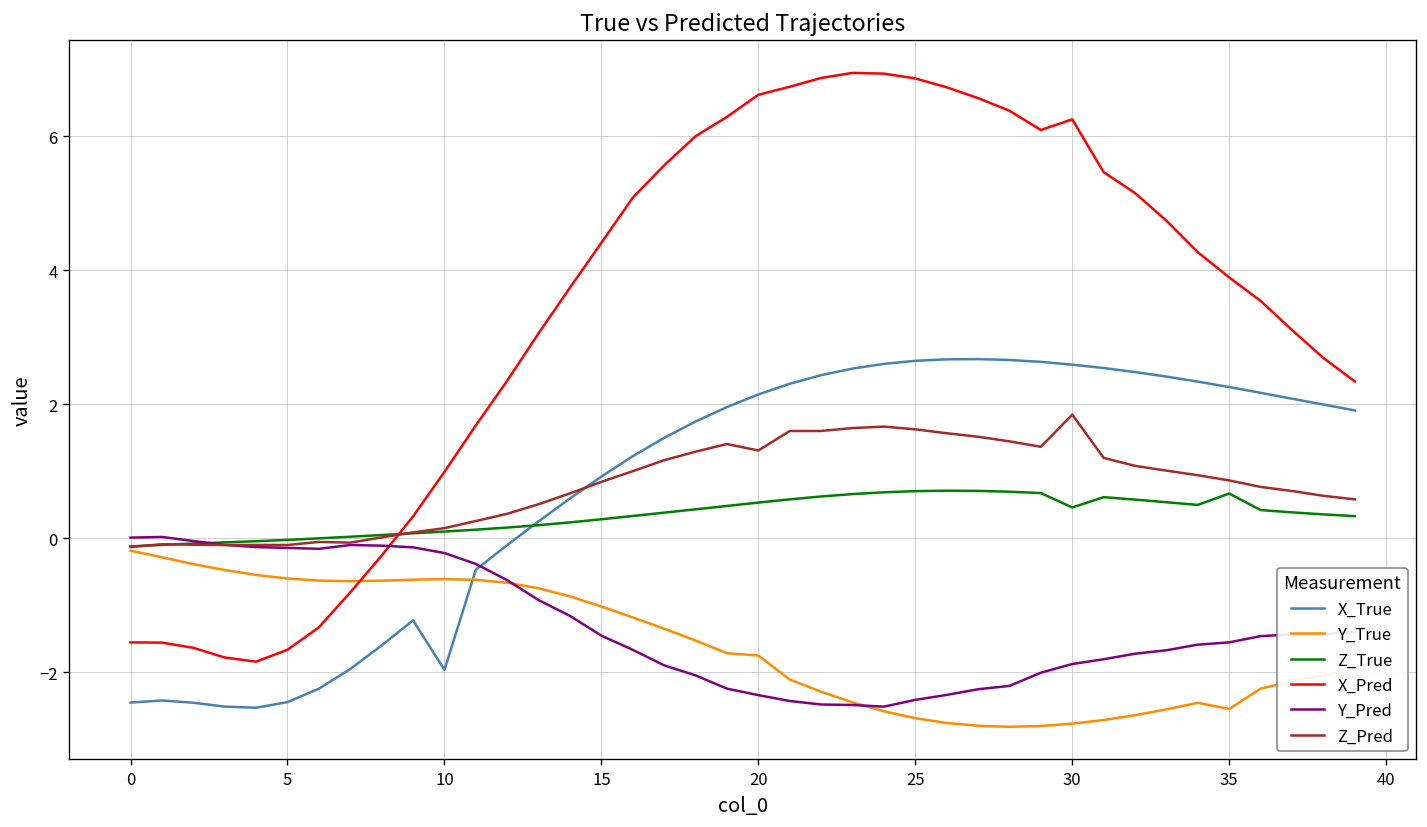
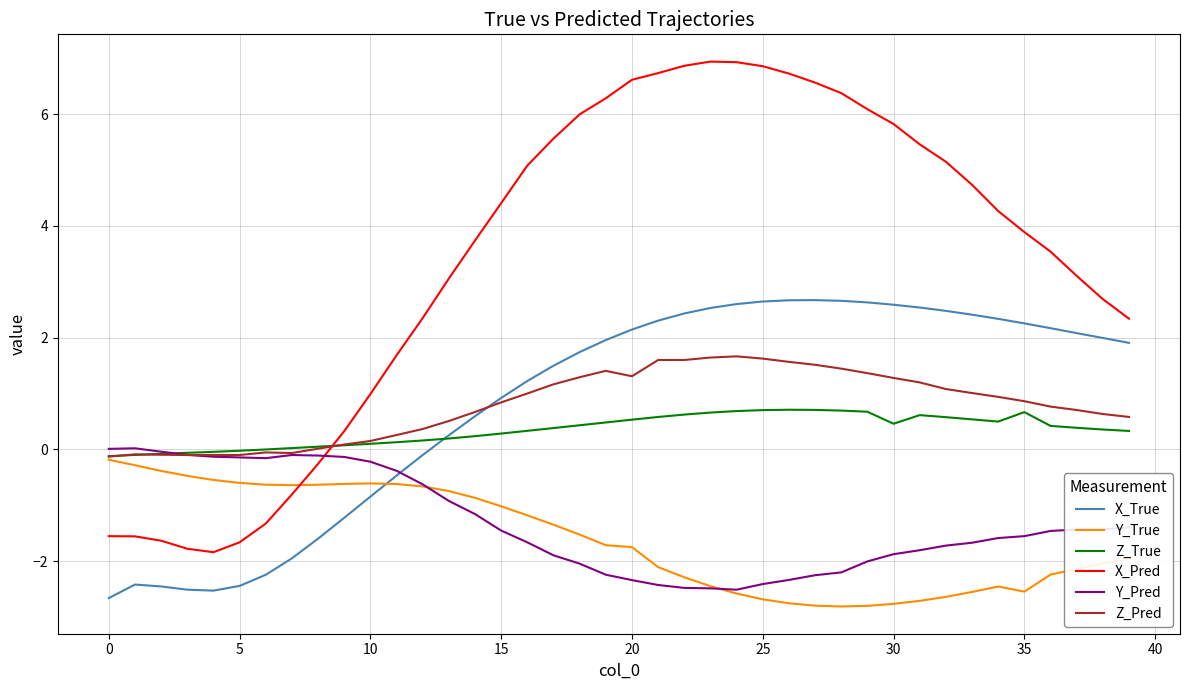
X_True, 0: -2.5 -> -2.7
X_True, 10: -2.0 -> -0.8
X_Pred, 30: 6.3 -> 5.8
Z_Pred, 30: 1.8 -> 1.3
